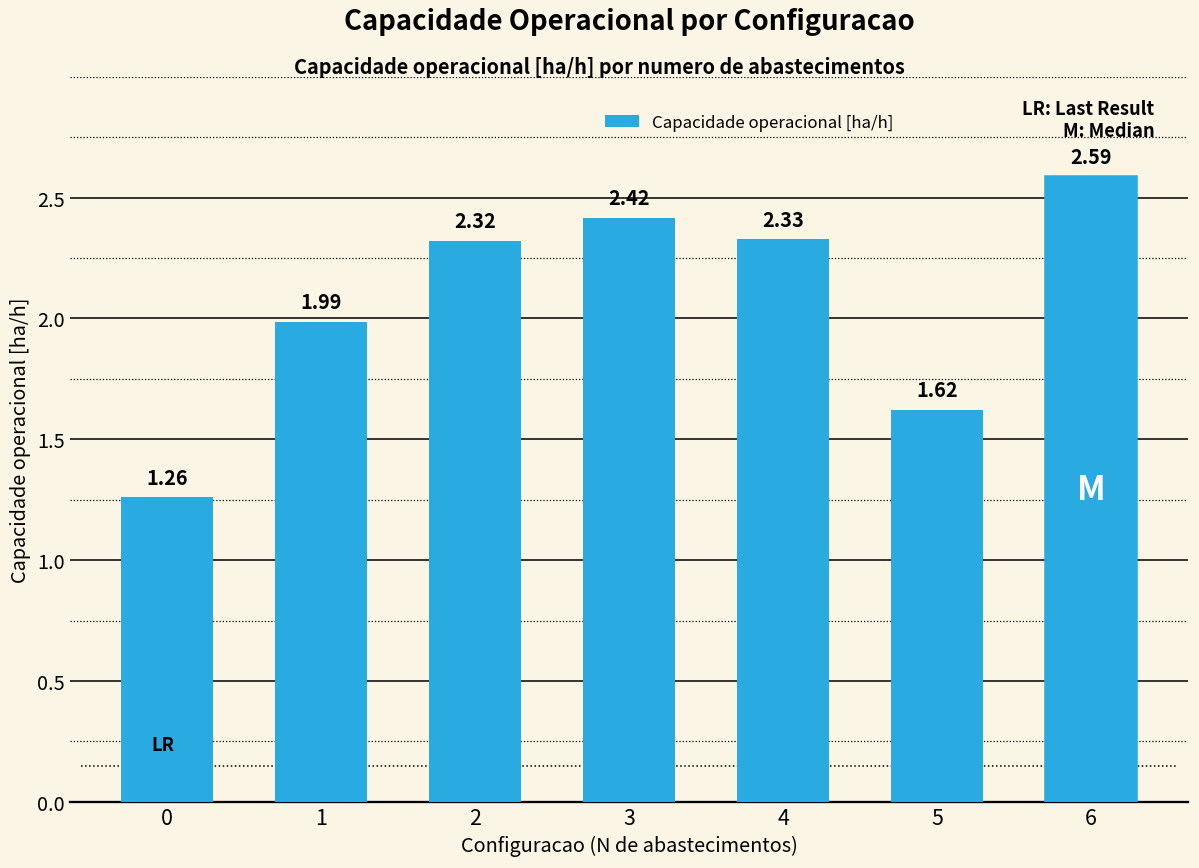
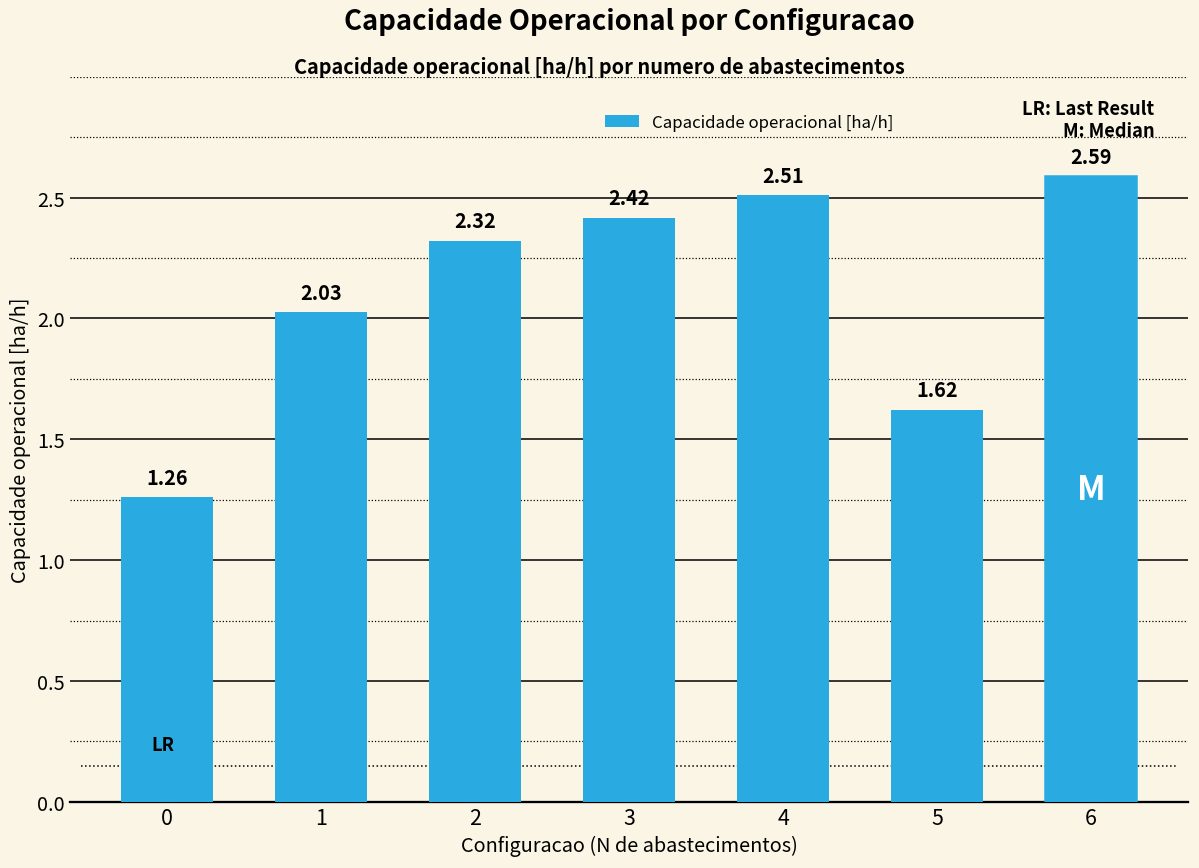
1: 1.99 -> 2.03
4: 2.33 -> 2.51
